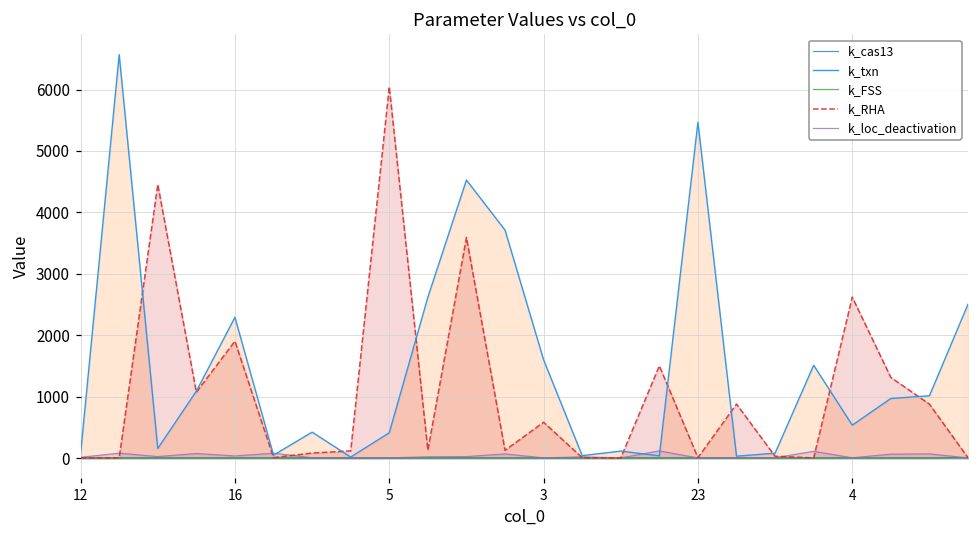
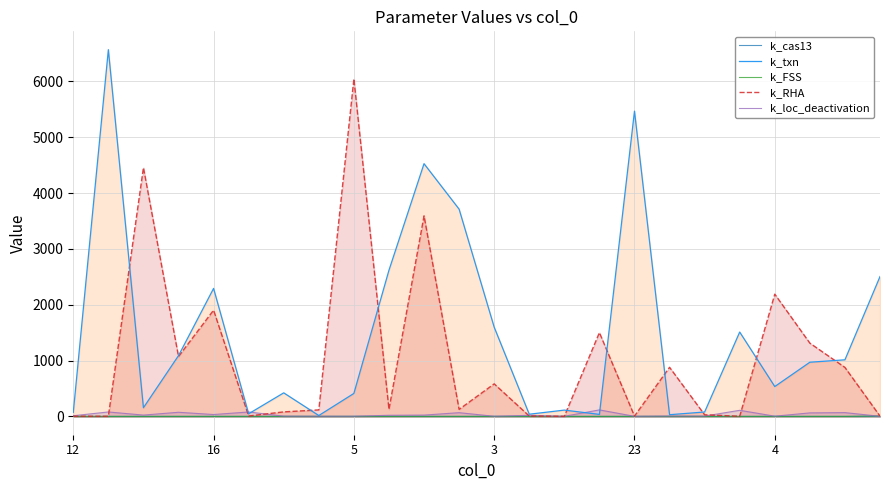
k_RHA, 4: 2600 -> 2200
